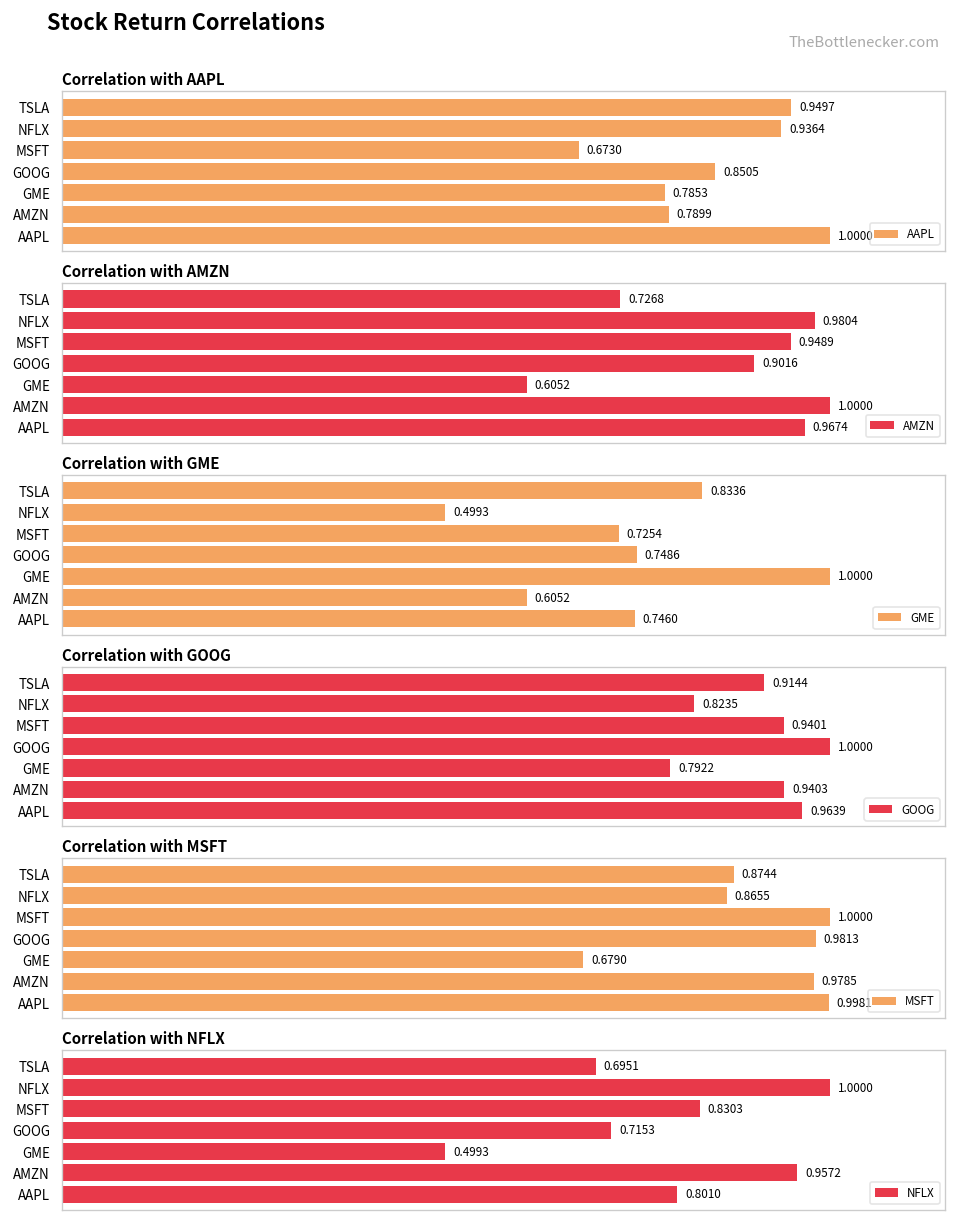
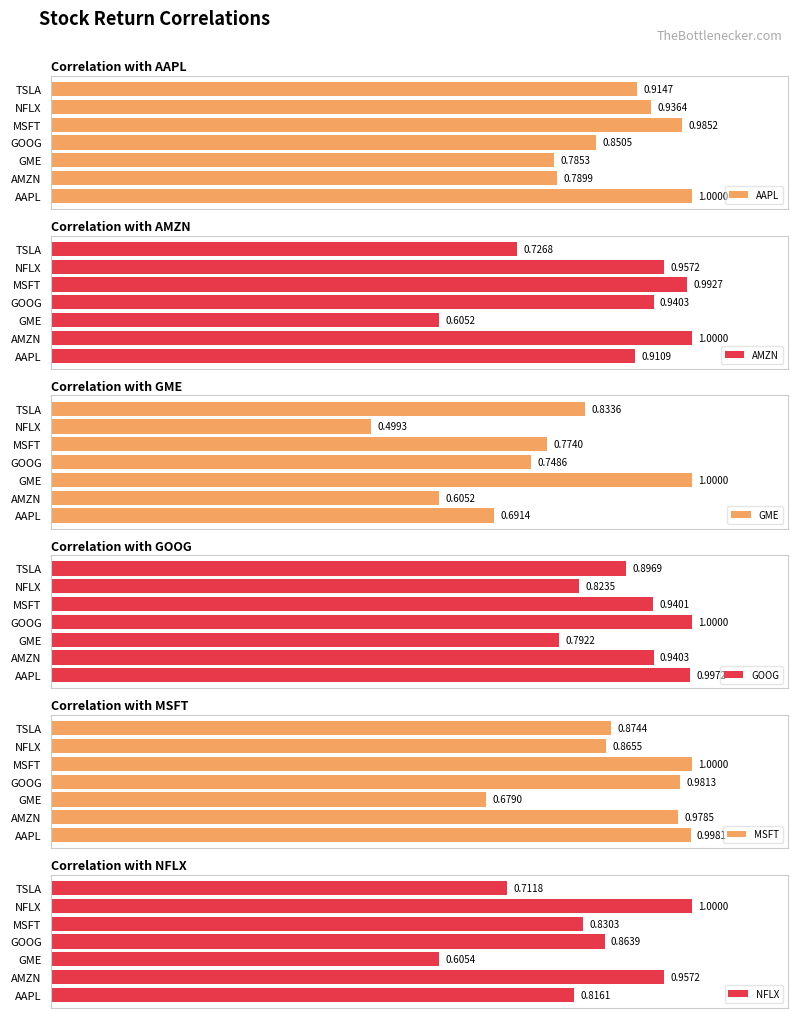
Correlation with AAPL, TSLA: 0.9497 -> 0.9147
Correlation with AAPL, MSFT: 0.6730 -> 0.9852
Correlation with AMZN, NFLX: 0.9804 -> 0.9572
Correlation with AMZN, MSFT: 0.9489 -> 0.9927
Correlation with AMZN, GOOG: 0.9016 -> 0.9403
Correlation with AMZN, AAPL: 0.9674 -> 0.9109
Correlation with GME, MSFT: 0.7254 -> 0.7740
Correlation with GME, AAPL: 0.7460 -> 0.6914
Correlation with GOOG, TSLA: 0.9144 -> 0.8969
Correlation with GOOG, AAPL: 0.9639 -> 0.9972
Correlation with NFLX, TSLA: 0.6951 -> 0.7118
Correlation with NFLX, GOOG: 0.7153 -> 0.8639
Correlation with NFLX, GME: 0.4993 -> 0.6054
Correlation with NFLX, AAPL: 0.8010 -> 0.8161
